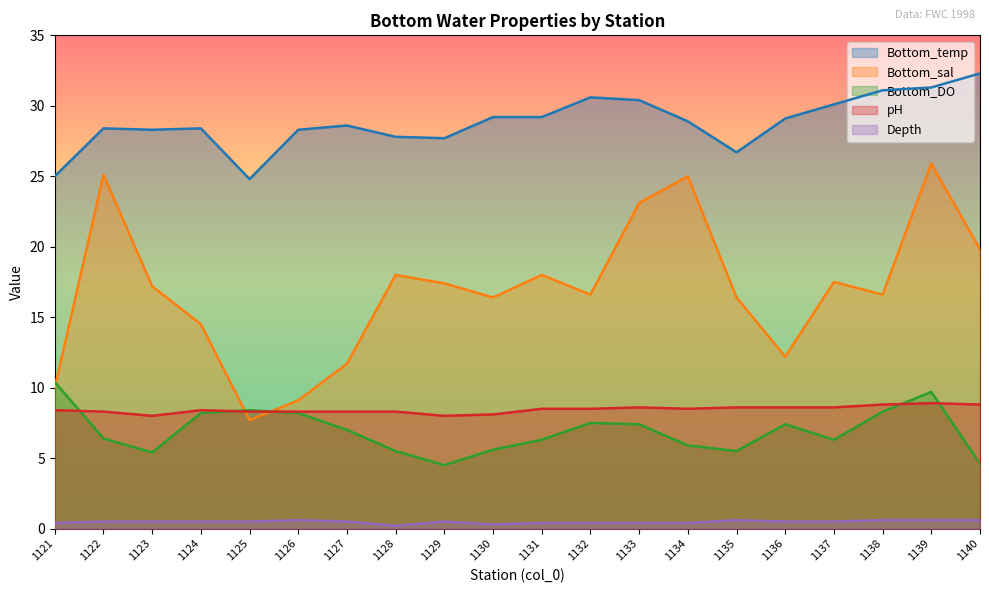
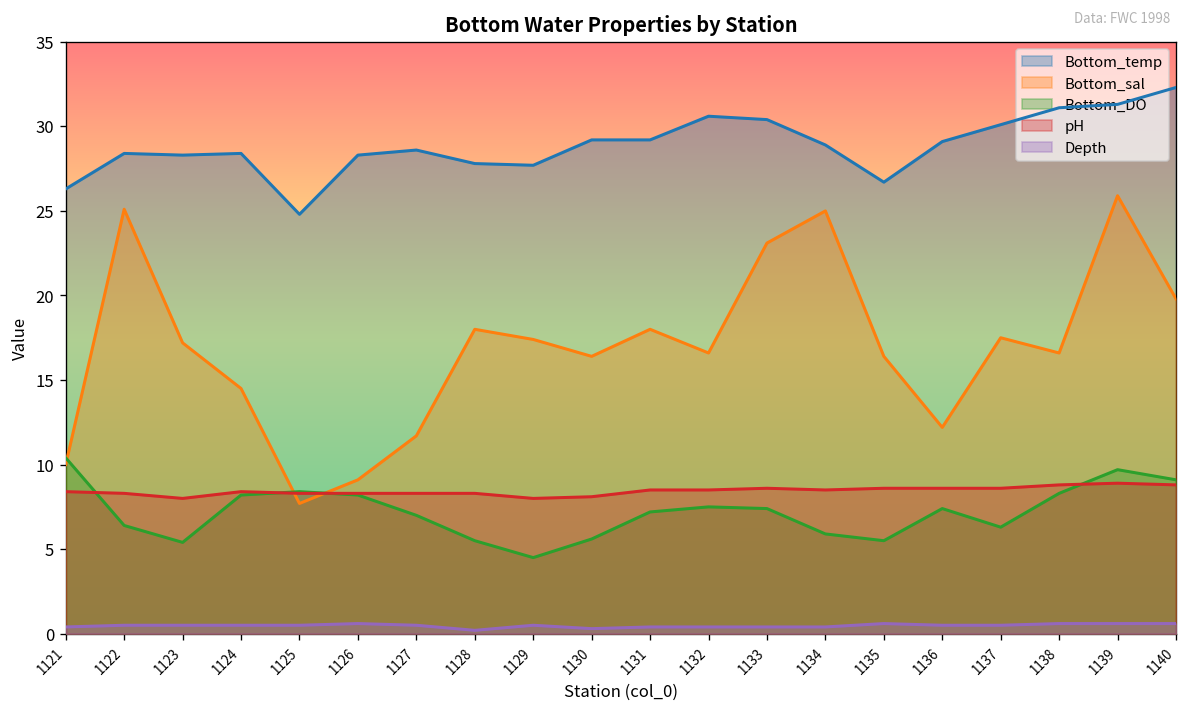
Bottom_temp, 1121: 25.0 -> 26.3
Bottom_DO, 1131: 6.3 -> 7.2
Bottom_DO, 1140: 4.6 -> 9.1
